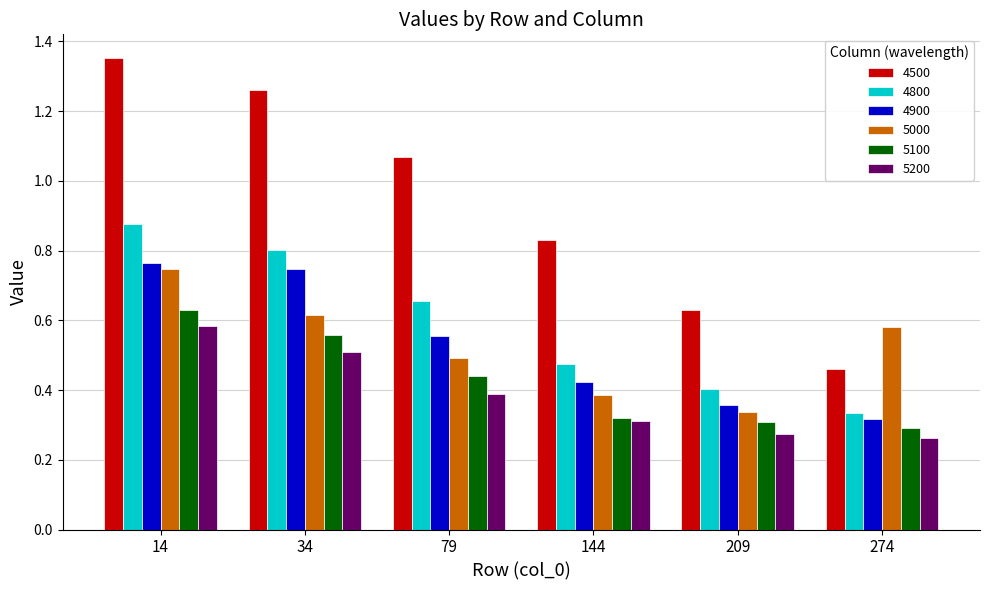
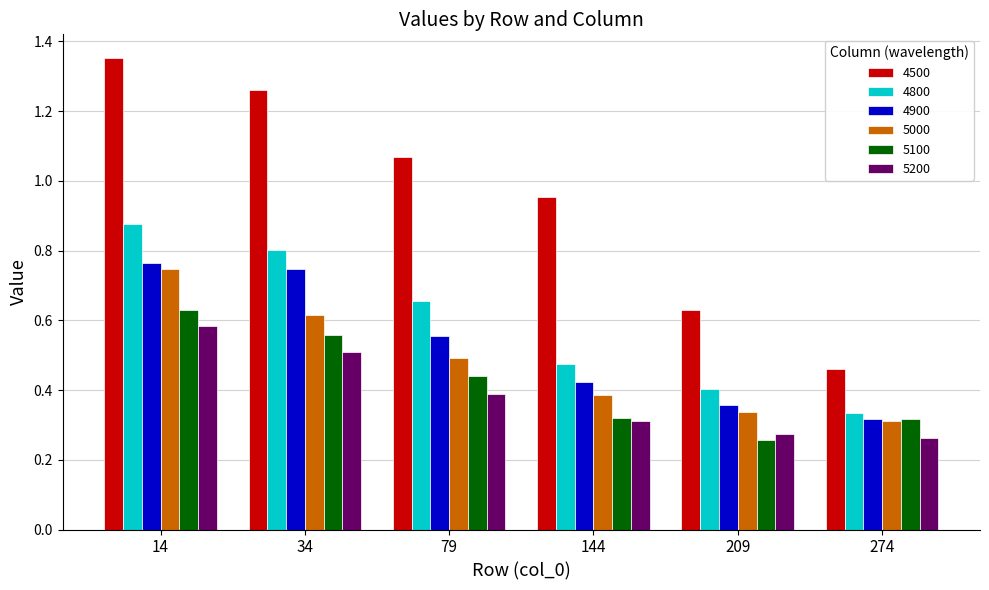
4500, 144: 0.83 -> 0.95
5100, 209: 0.31 -> 0.26
5000, 274: 0.58 -> 0.31
5100, 274: 0.29 -> 0.32
